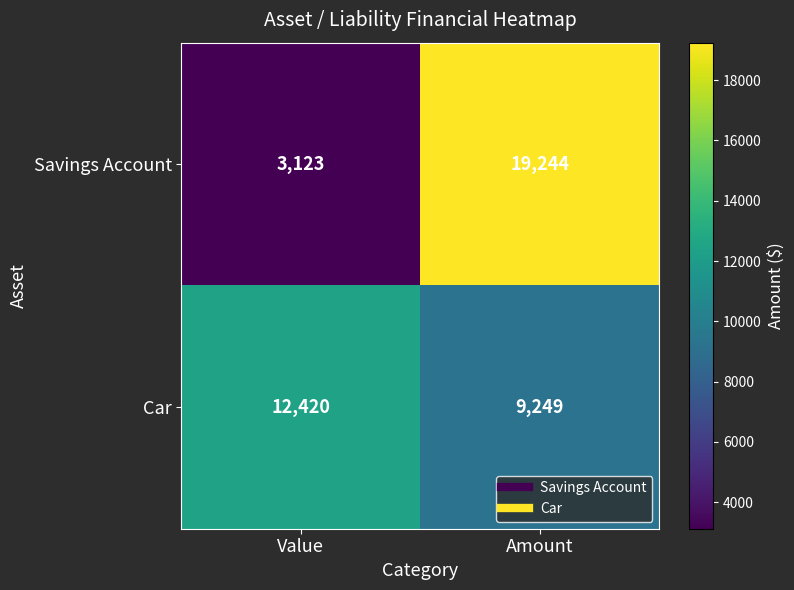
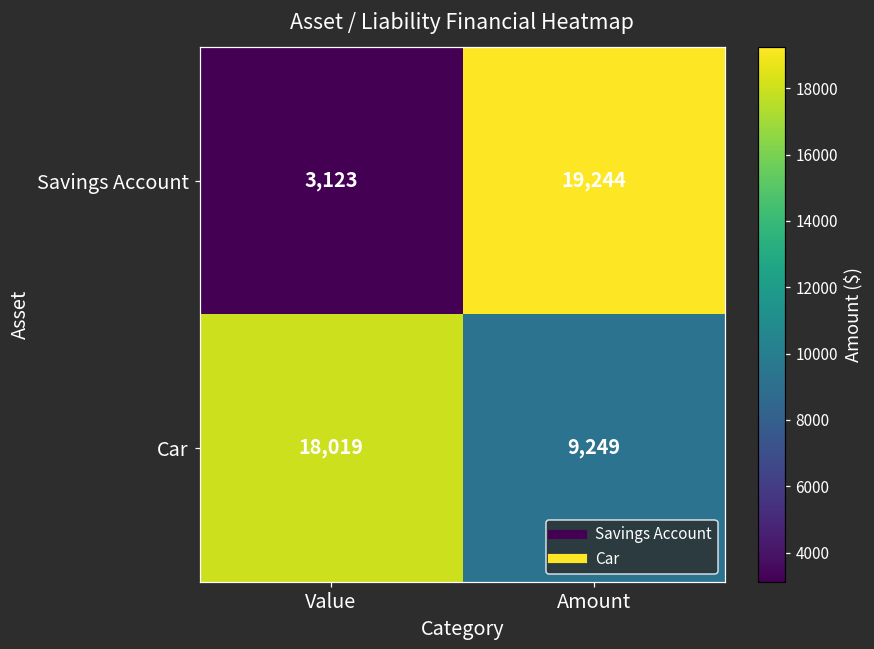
Car, Value: 12,420 -> 18,019
